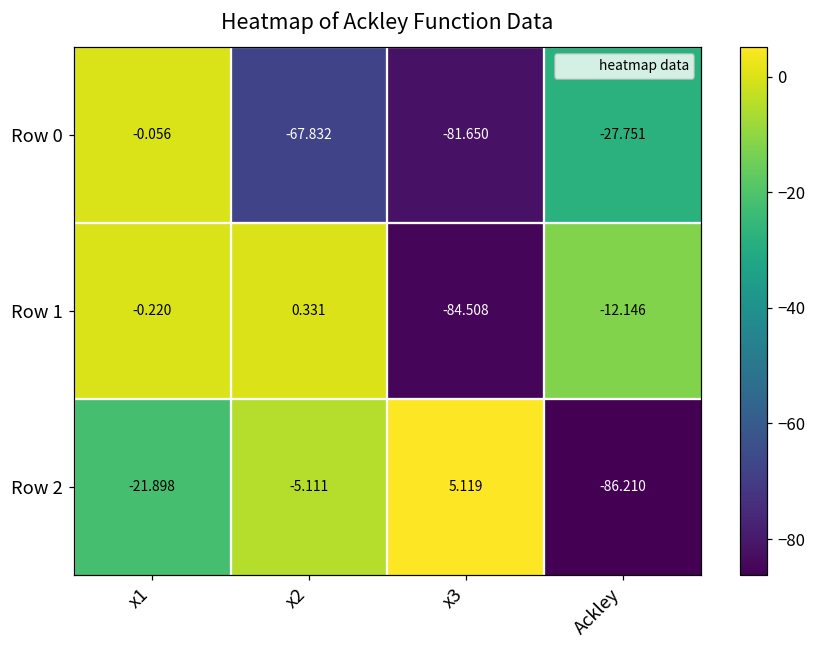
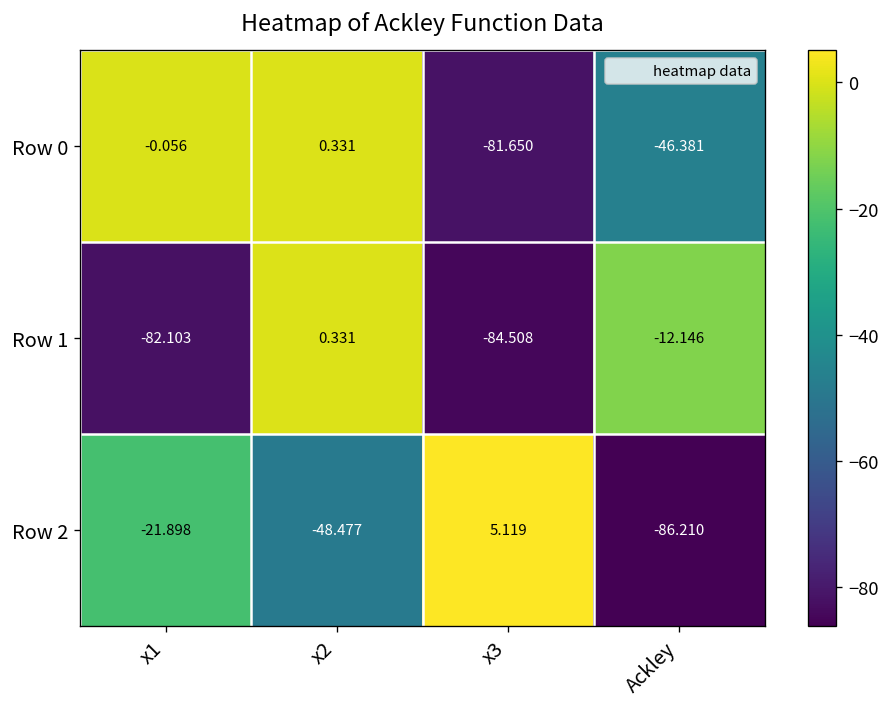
Row 0, x2: -67.832 -> 0.331
Row 0, Ackley: -27.751 -> -46.381
Row 1, x1: -0.220 -> -82.103
Row 2, x2: -5.111 -> -48.477
